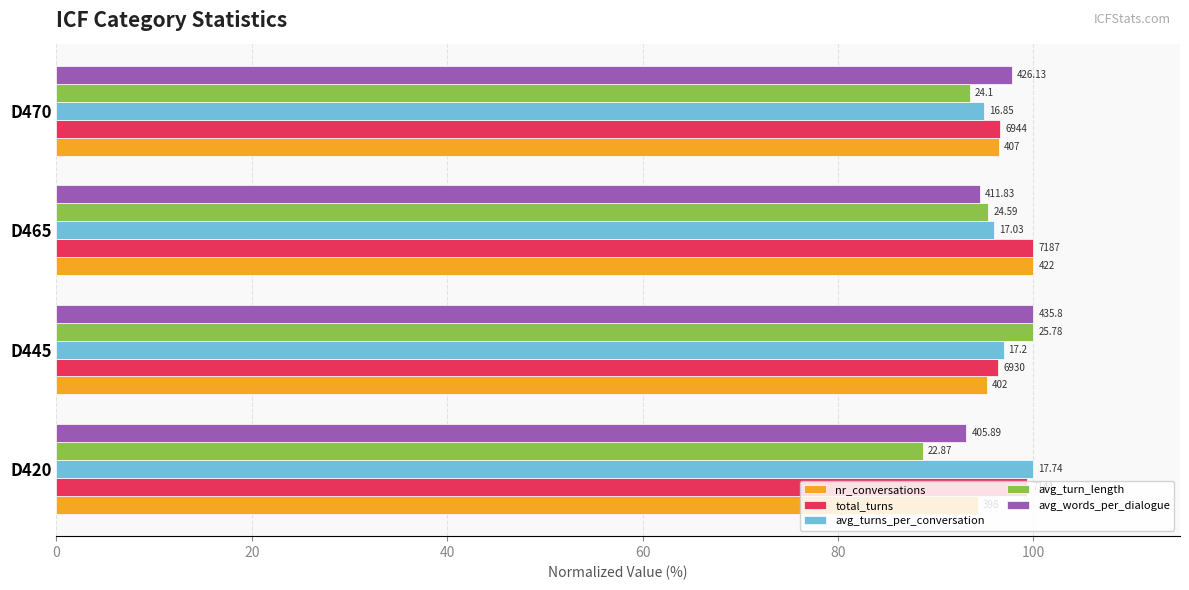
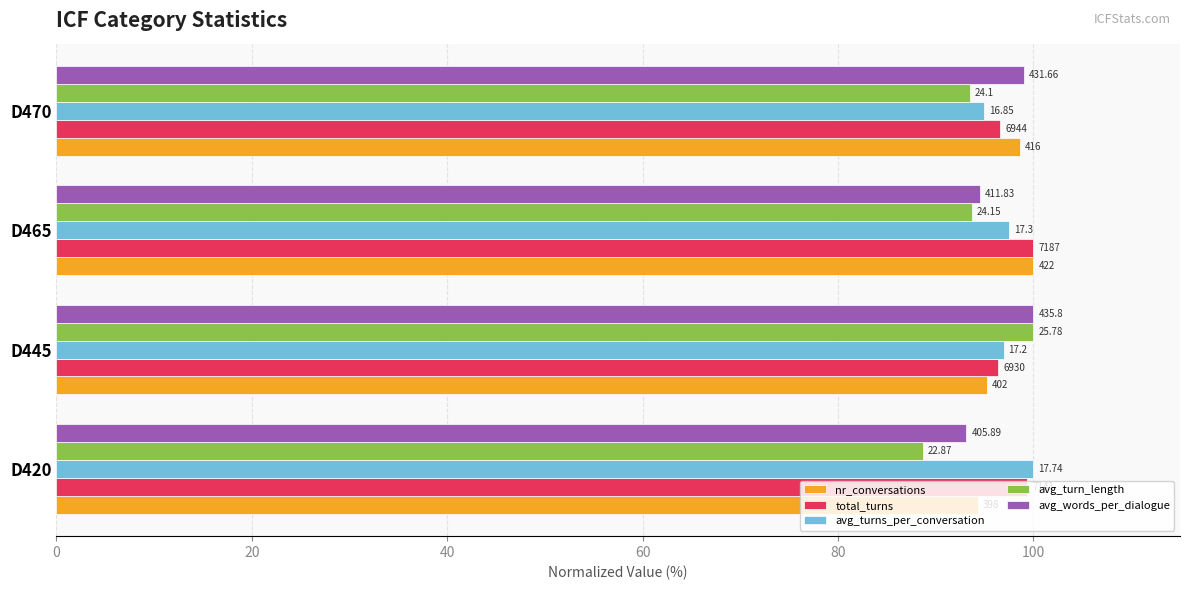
avg_words_per_dialogue, D470: 426.13 -> 431.66
nr_conversations, D470: 407 -> 416
avg_turn_length, D465: 24.59 -> 24.15
avg_turns_per_conversation, D465: 17.03 -> 17.3
